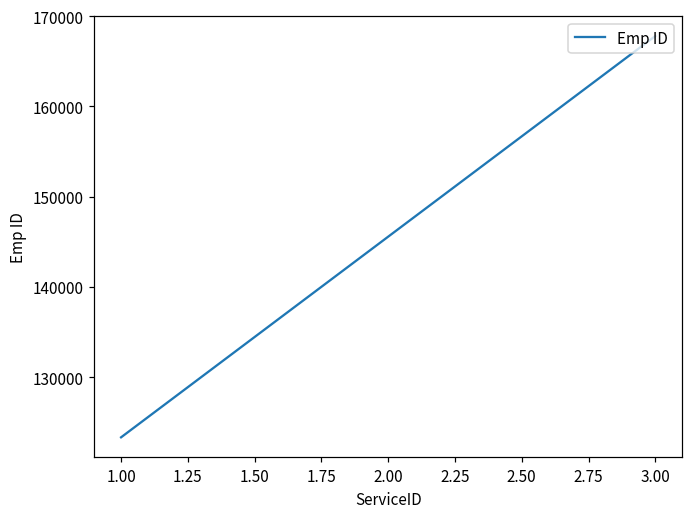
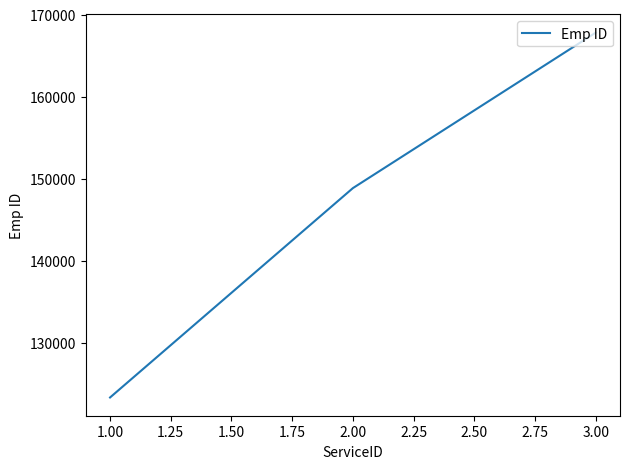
2.00: 146000 -> 149000
